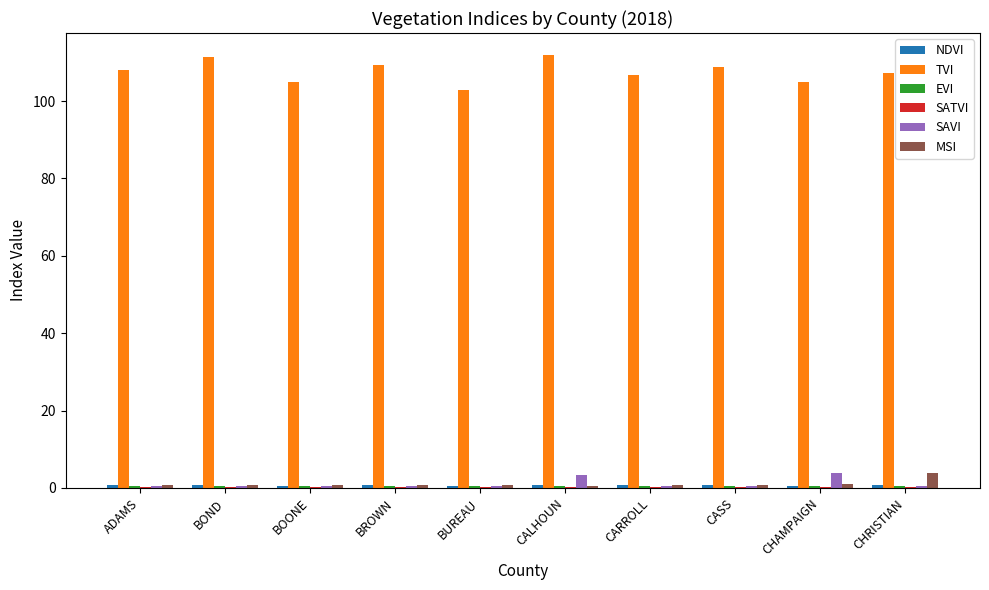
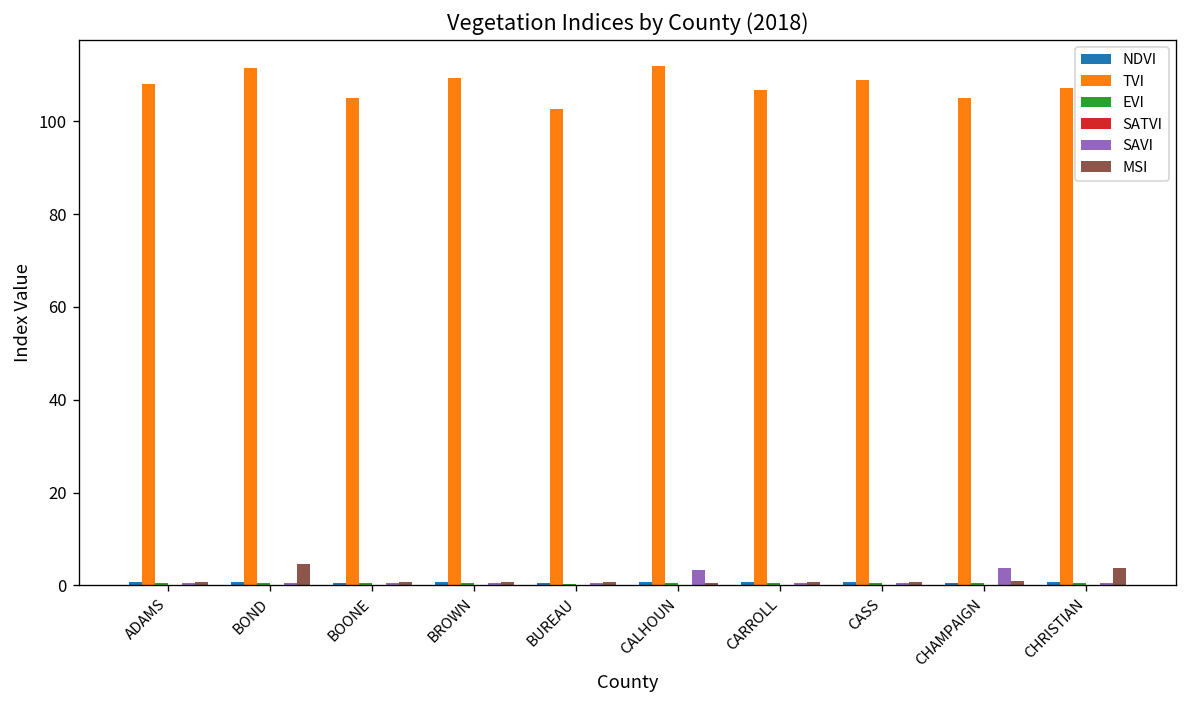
MSI, BOND: 1 -> 5
